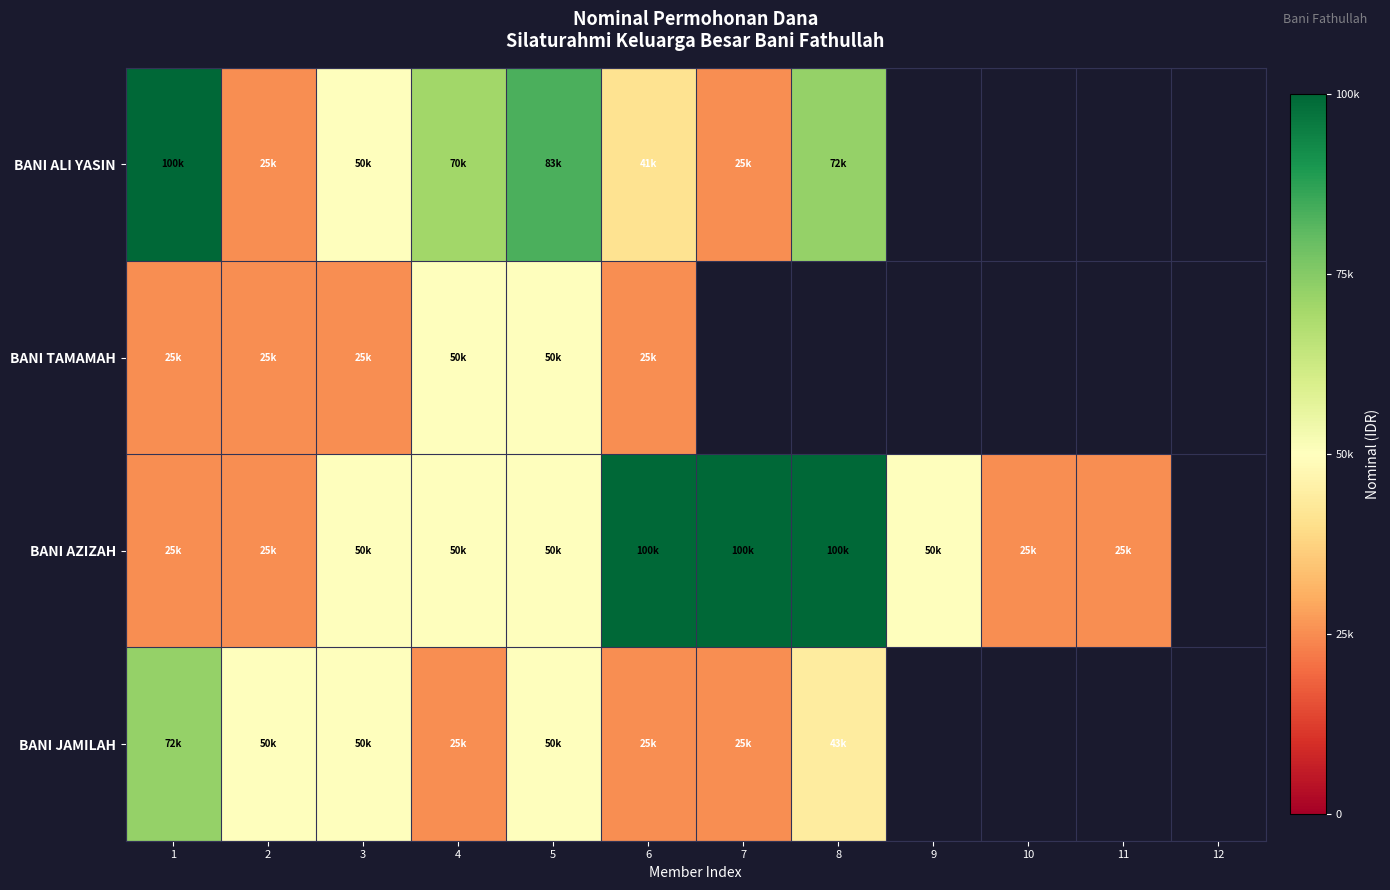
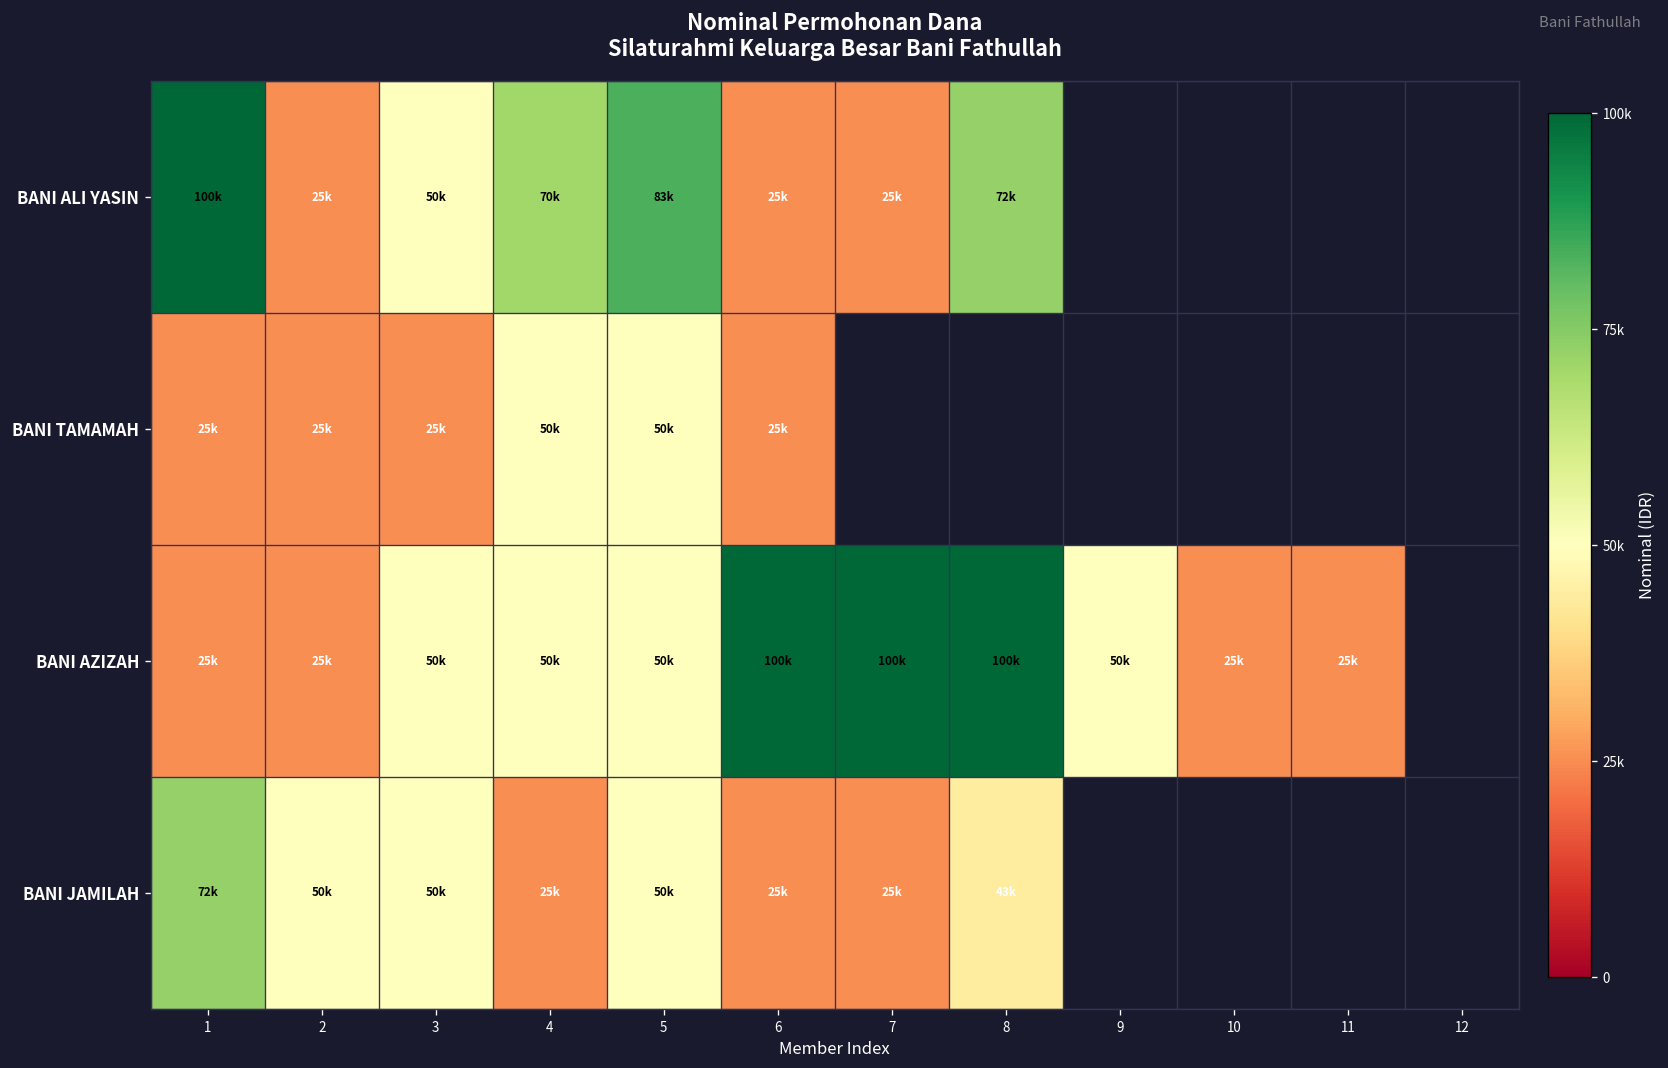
BANI ALI YASIN, 6: 41k -> 25k
